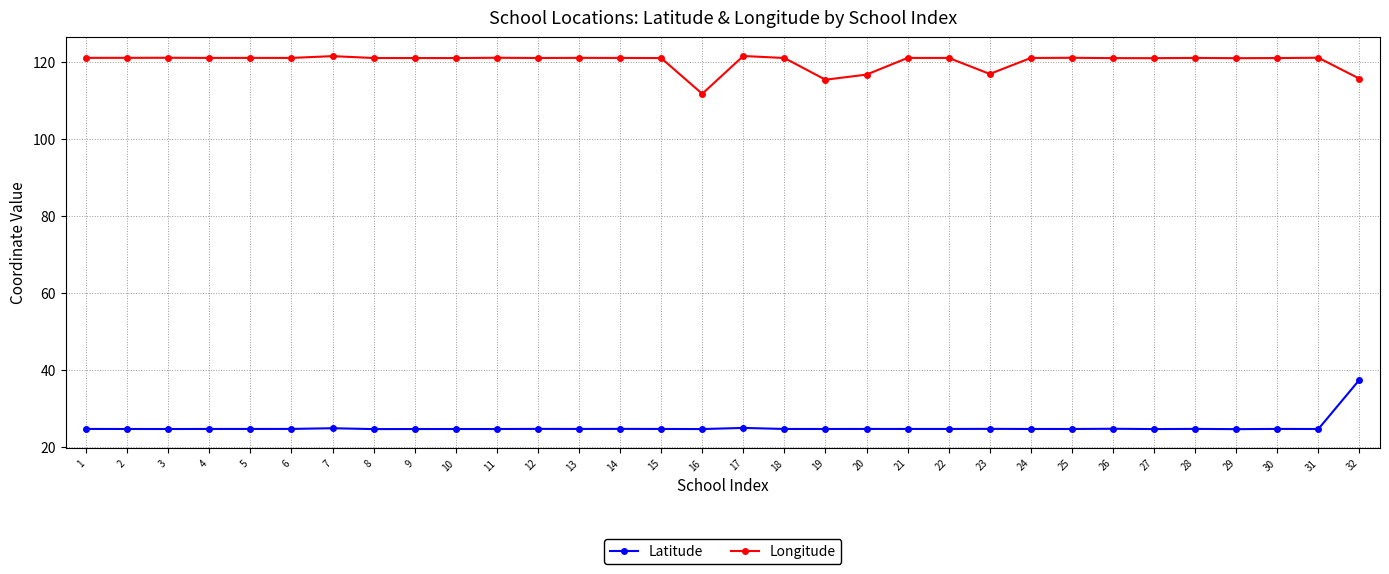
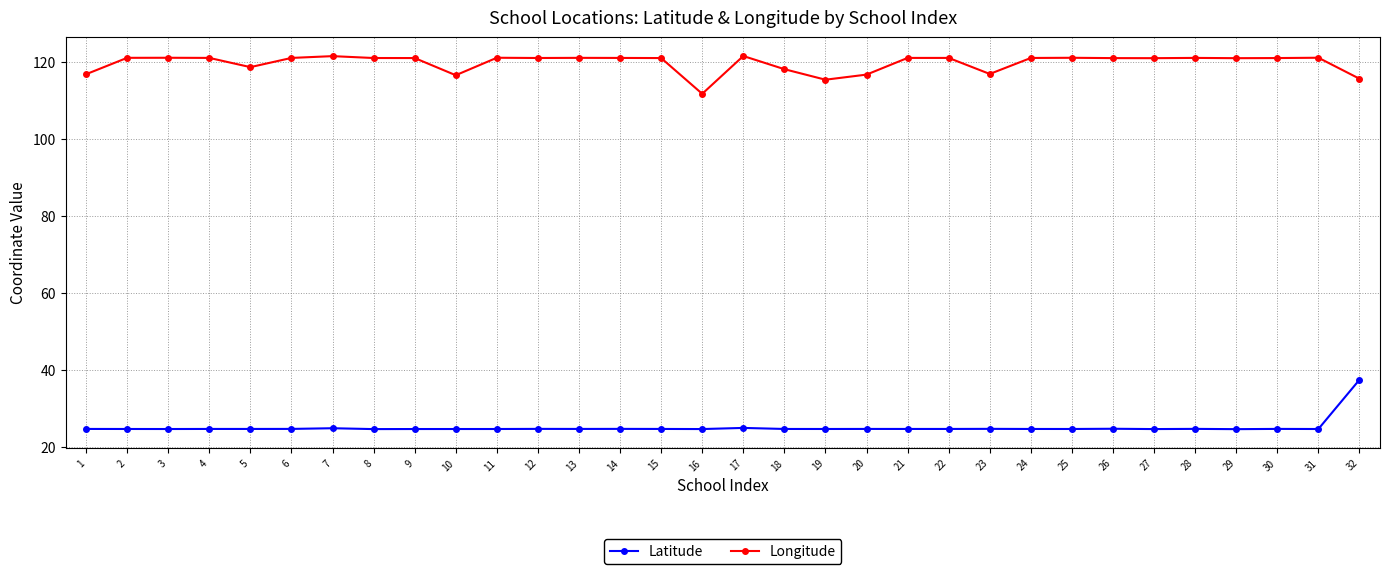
Longitude, 1: 121 -> 117
Longitude, 5: 121 -> 119
Longitude, 10: 121 -> 116
Longitude, 18: 121 -> 118
